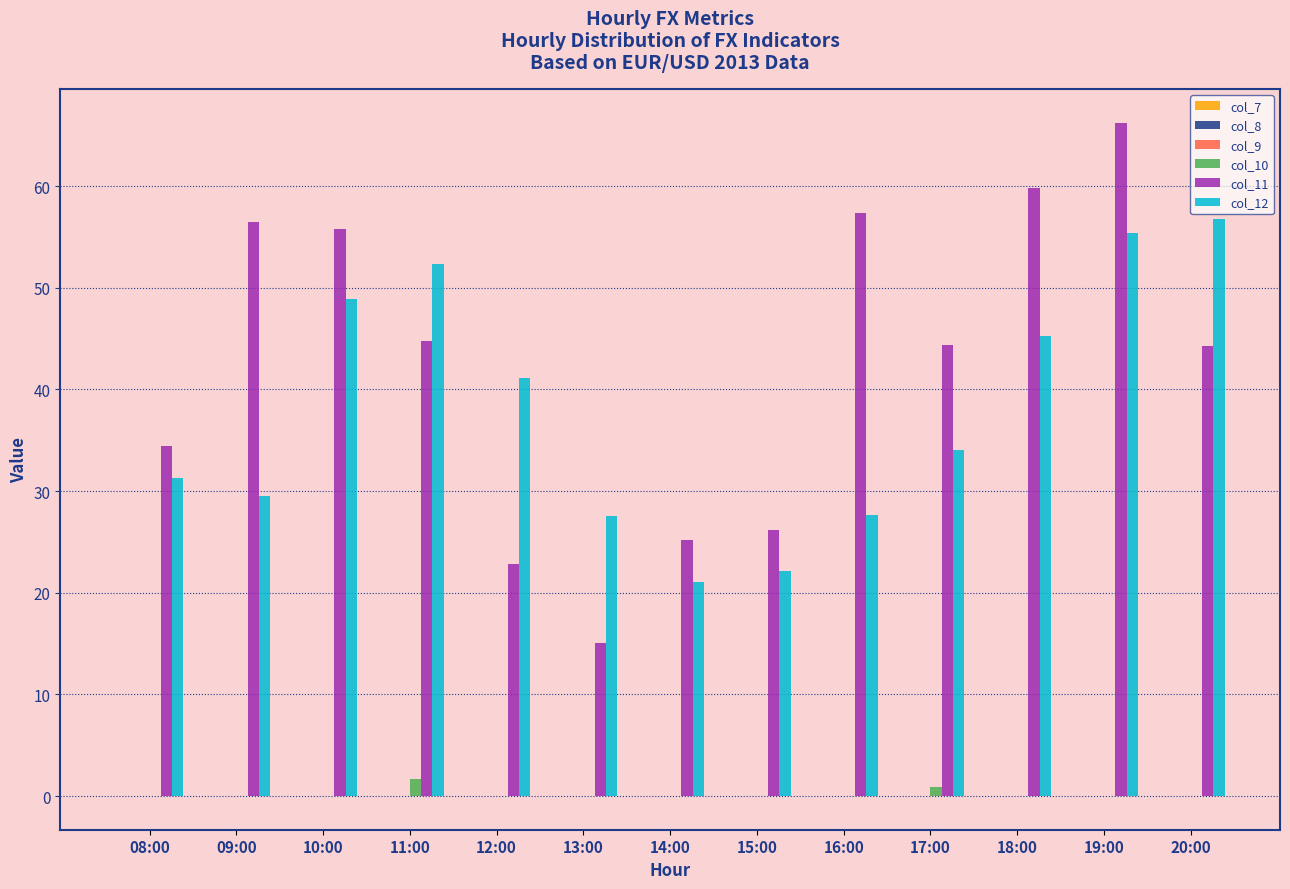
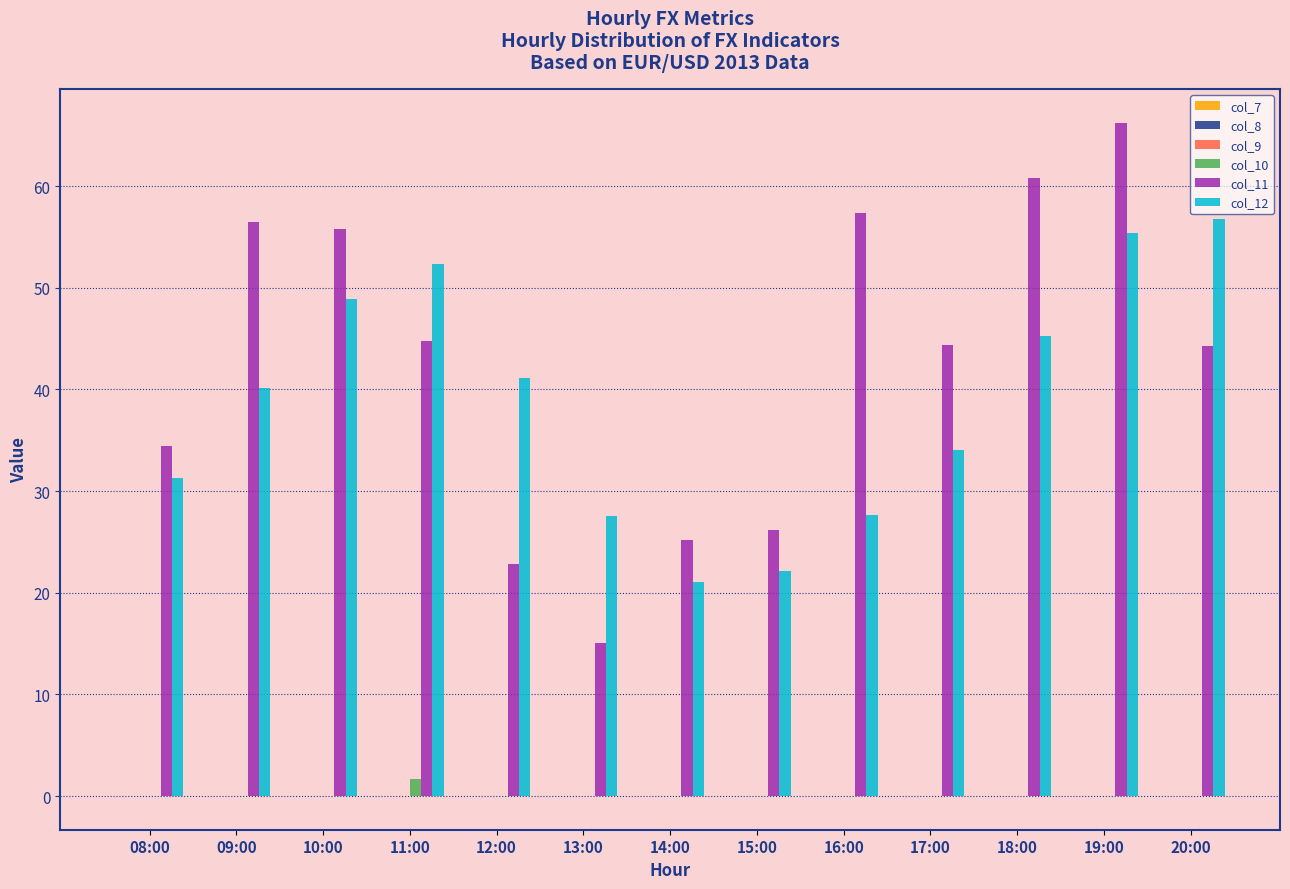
col_12, 09:00: 29.5 -> 40.1
col_10, 17:00: 0.9 -> 0.0
col_11, 18:00: 59.9 -> 60.8
